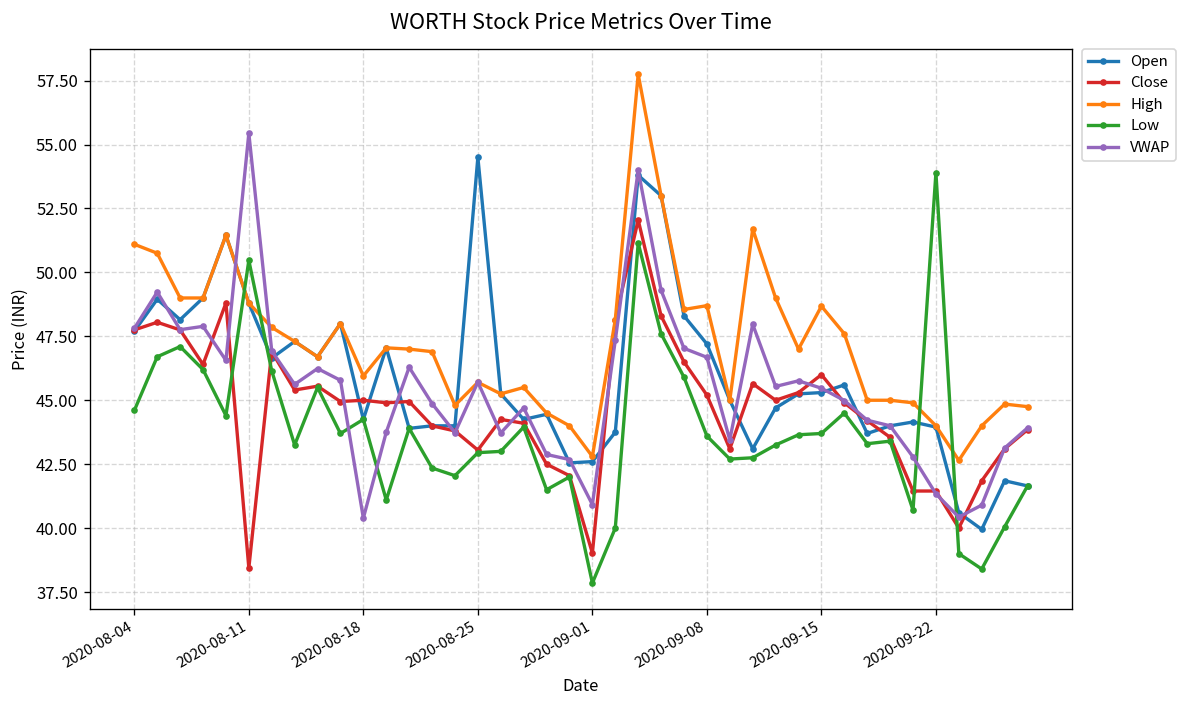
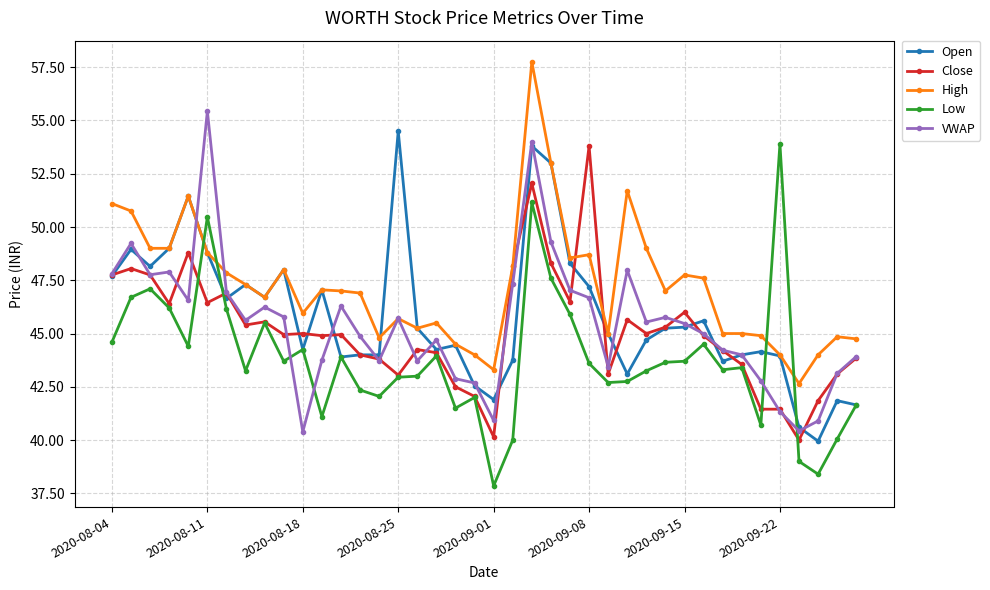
Close, 2020-08-11: 38.4 -> 46.5
Open, 2020-09-01: 42.6 -> 41.9
Close, 2020-09-01: 39.0 -> 40.2
High, 2020-09-01: 42.8 -> 43.3
Close, 2020-09-08: 45.2 -> 53.8
High, 2020-09-15: 48.7 -> 47.8
